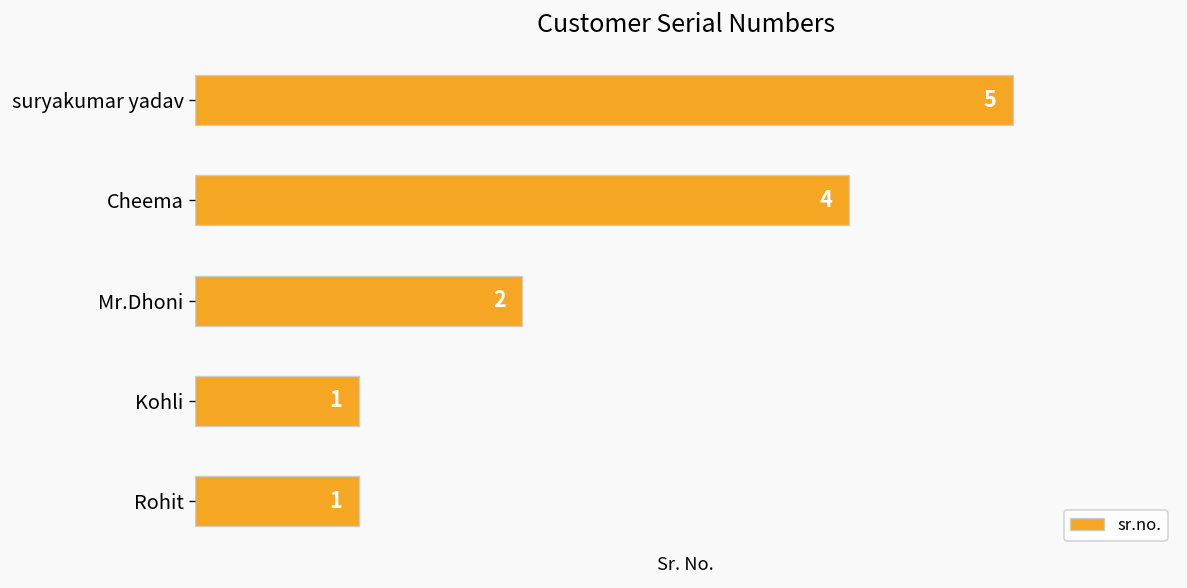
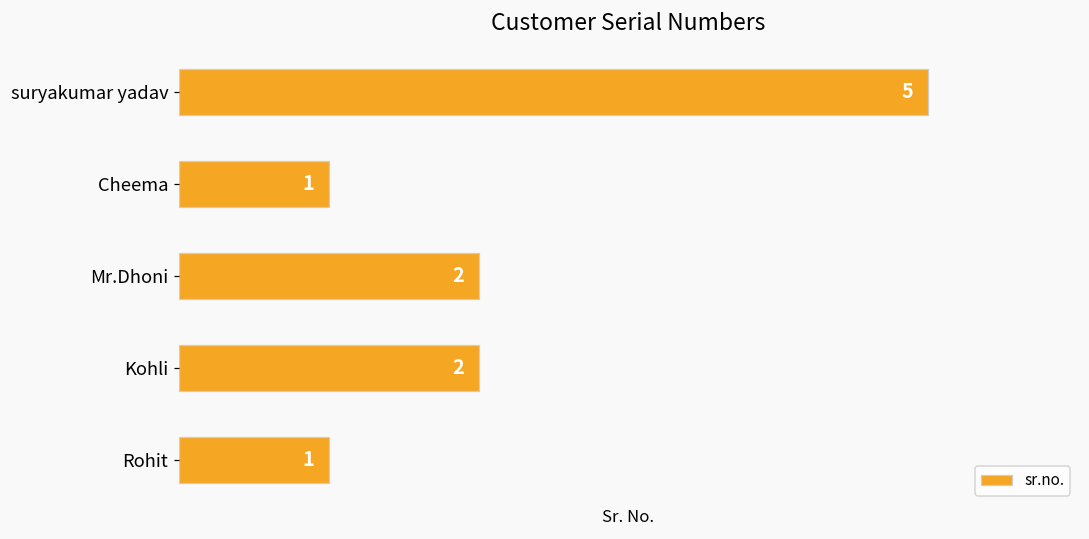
Cheema: 4 -> 1
Kohli: 1 -> 2
